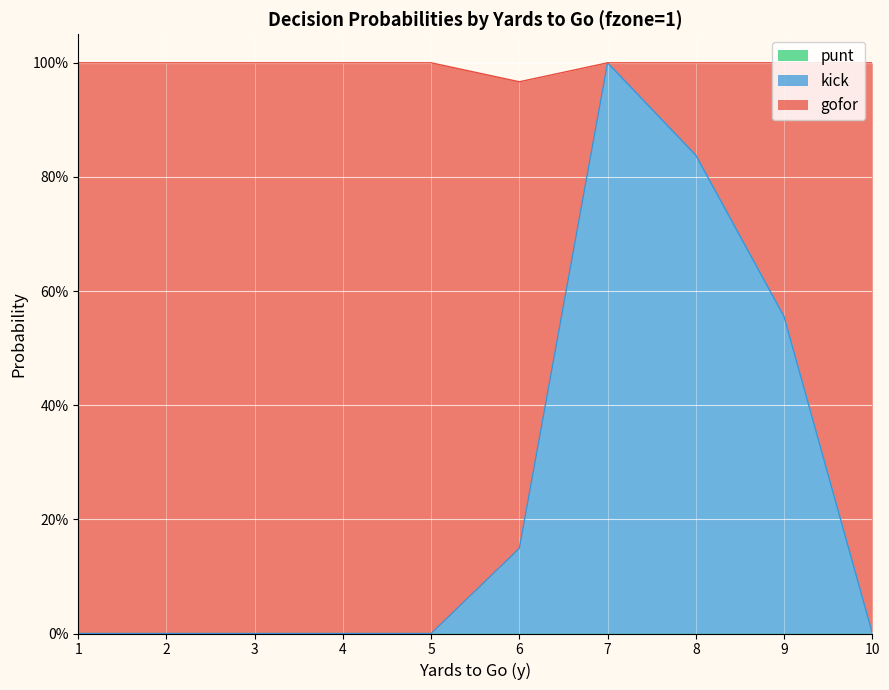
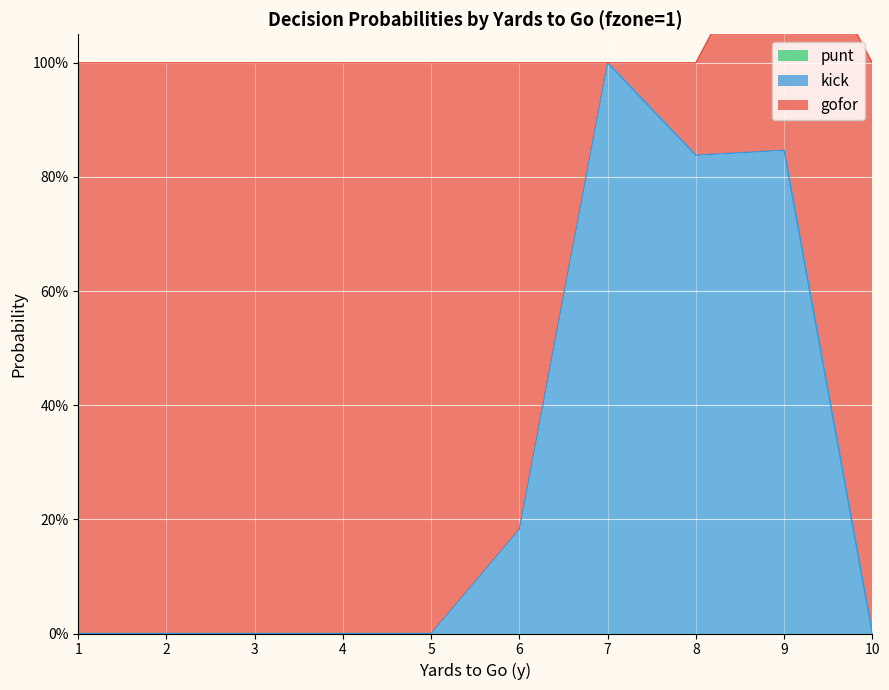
kick, 6: 15% -> 18%
kick, 9: 56% -> 85%
